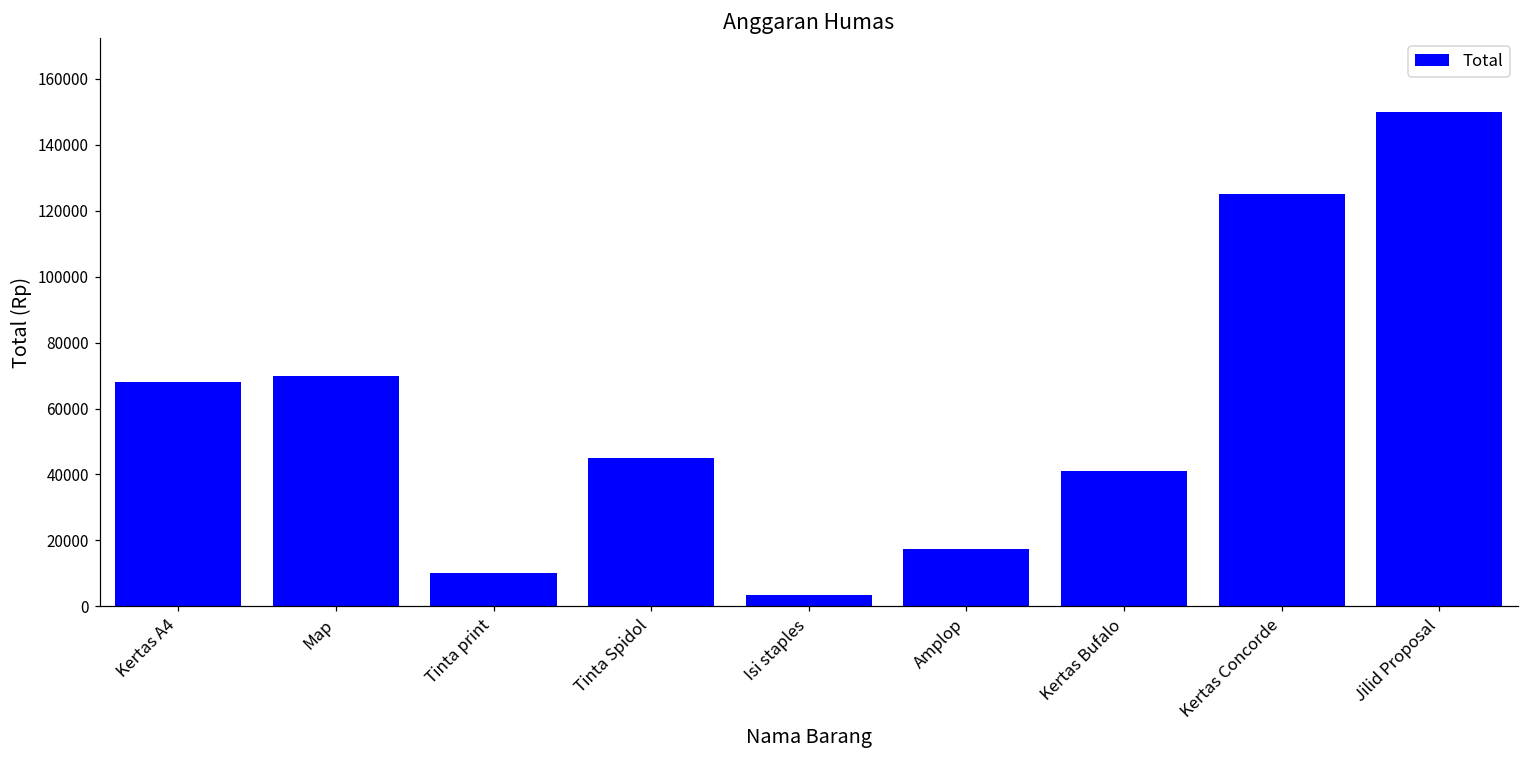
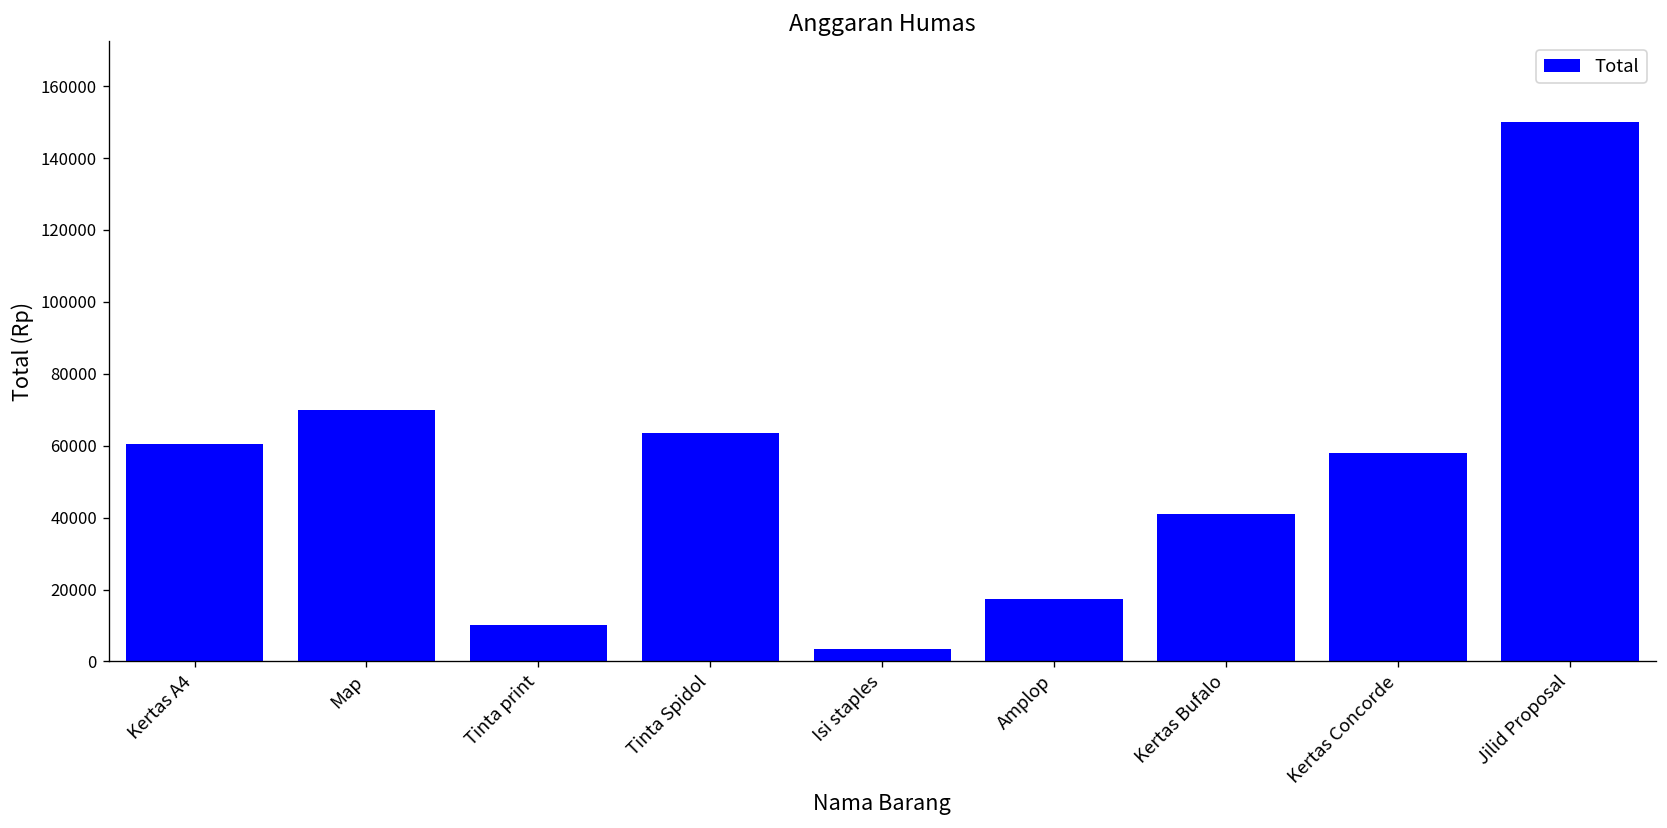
Kertas A4: 68000 -> 61000
Tinta Spidol: 45000 -> 63000
Kertas Concorde: 125000 -> 58000
